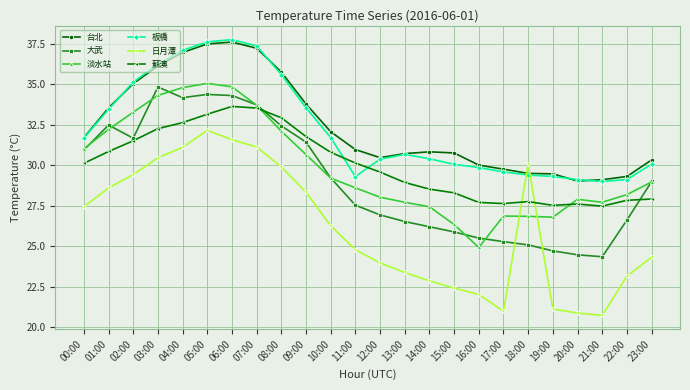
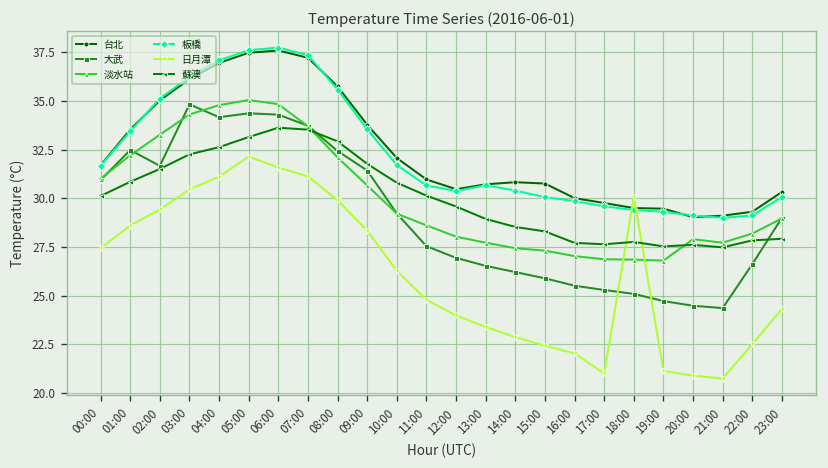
板橋, 11:00: 29.3 -> 30.7
淡水站, 15:00: 26.4 -> 27.3
淡水站, 16:00: 24.9 -> 27.0
日月潭, 22:00: 23.2 -> 22.5
